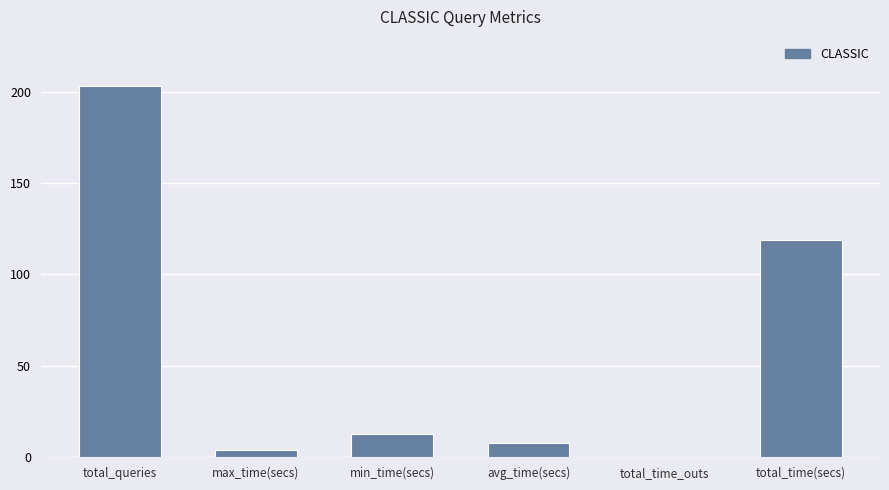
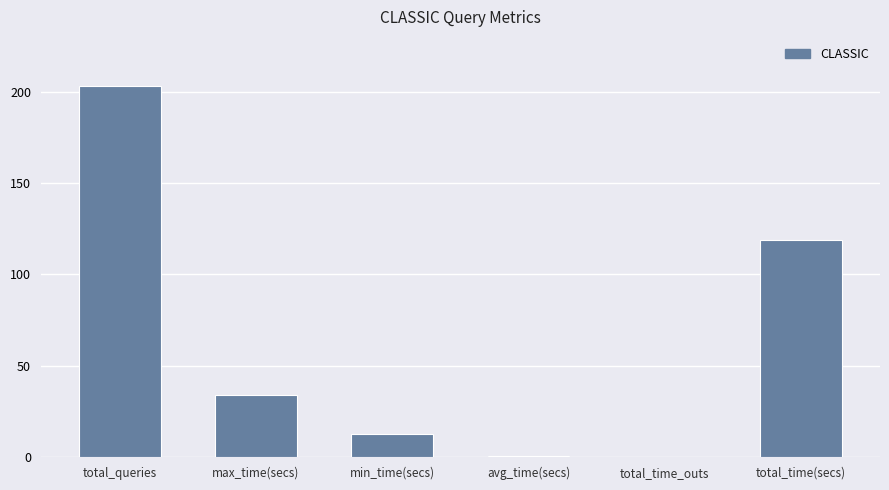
max_time(secs): 4 -> 34
avg_time(secs): 7 -> 0
